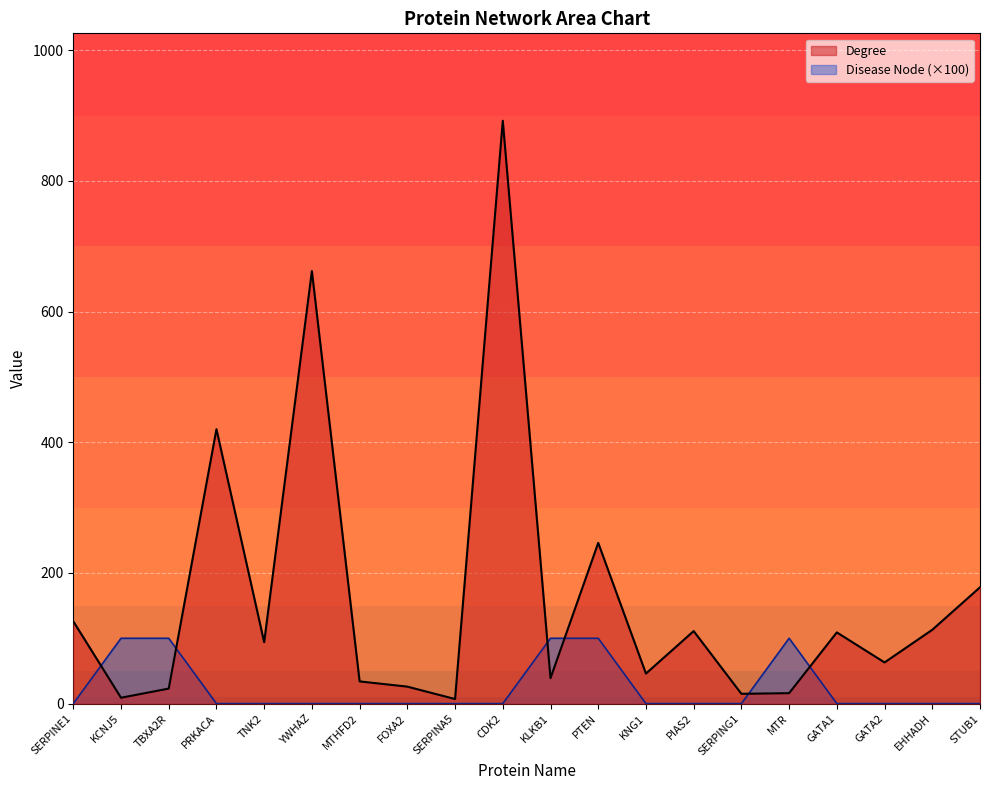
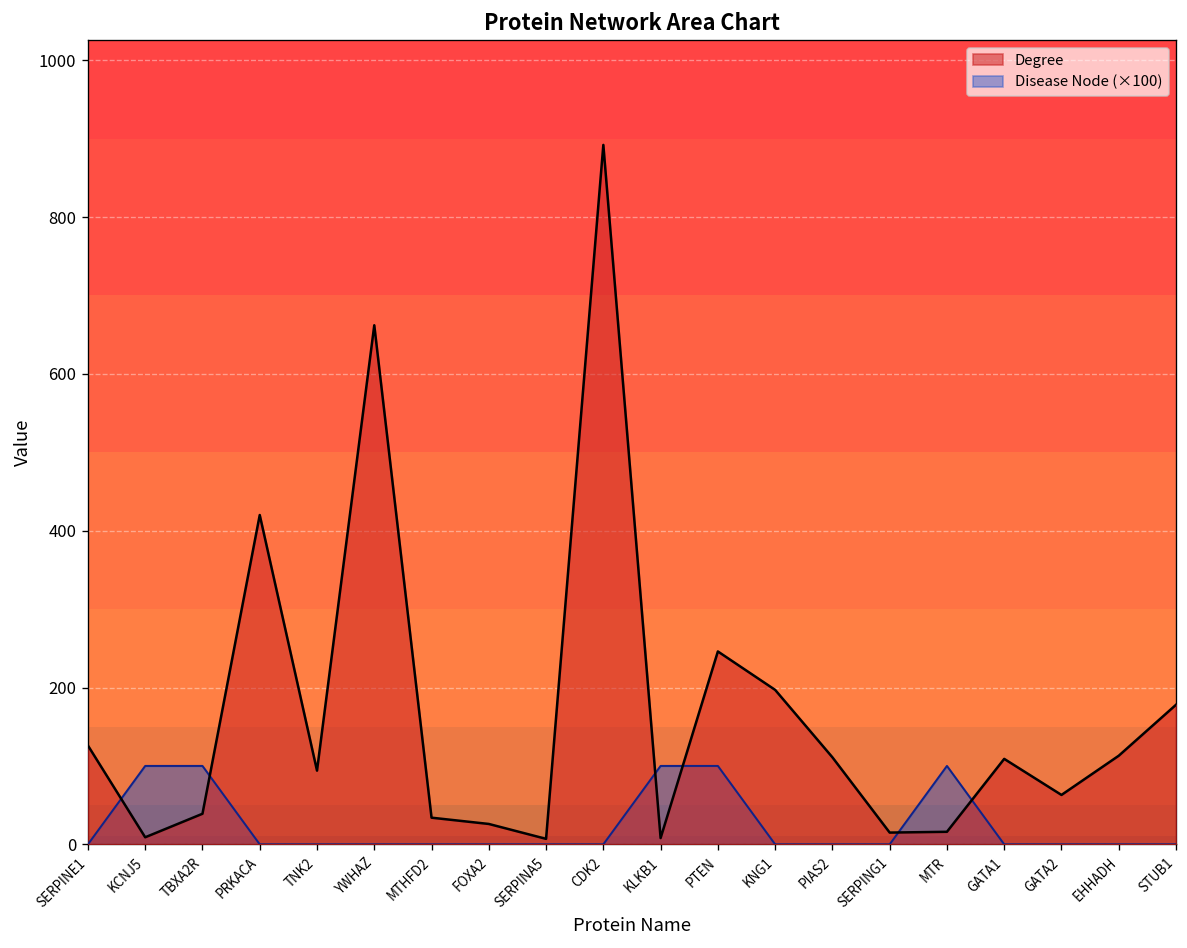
Degree, TBXA2R: 20 -> 40
Degree, KLKB1: 40 -> 10
Degree, KNG1: 50 -> 200
